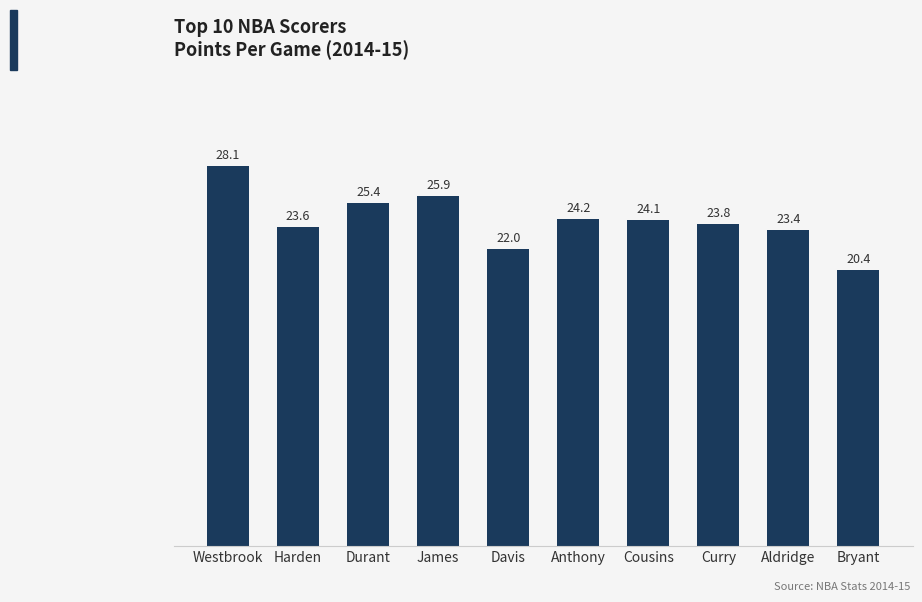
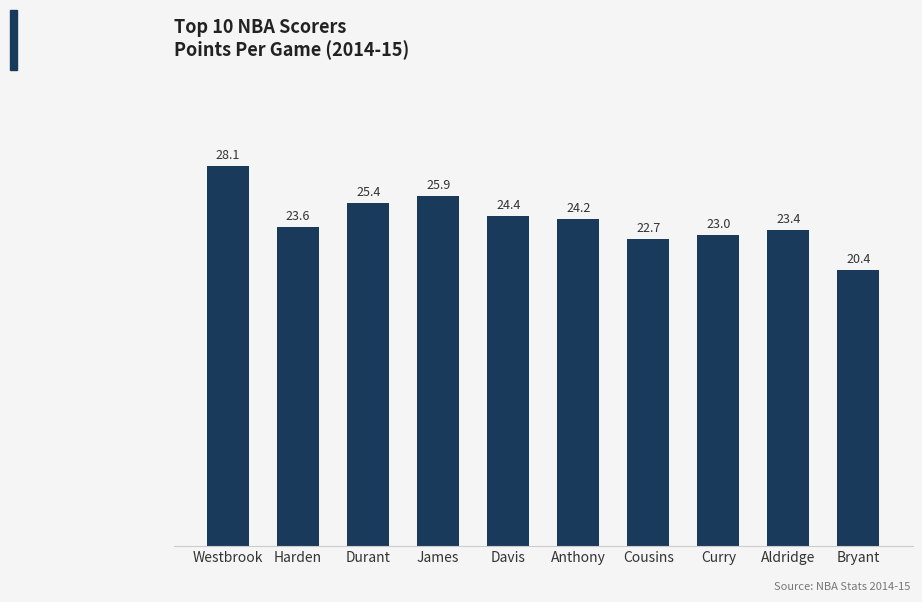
Davis: 22.0 -> 24.4
Cousins: 24.1 -> 22.7
Curry: 23.8 -> 23.0
